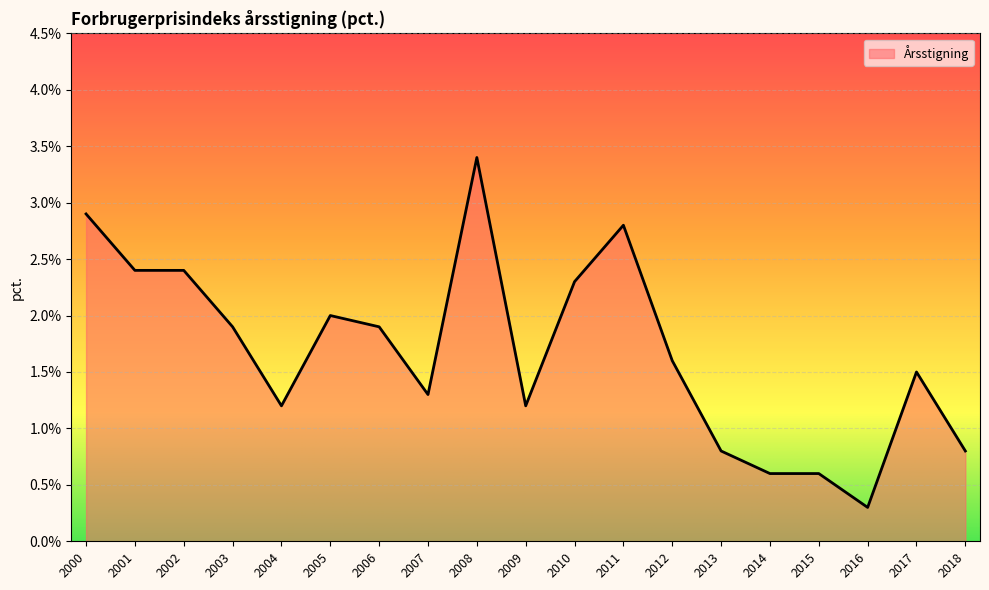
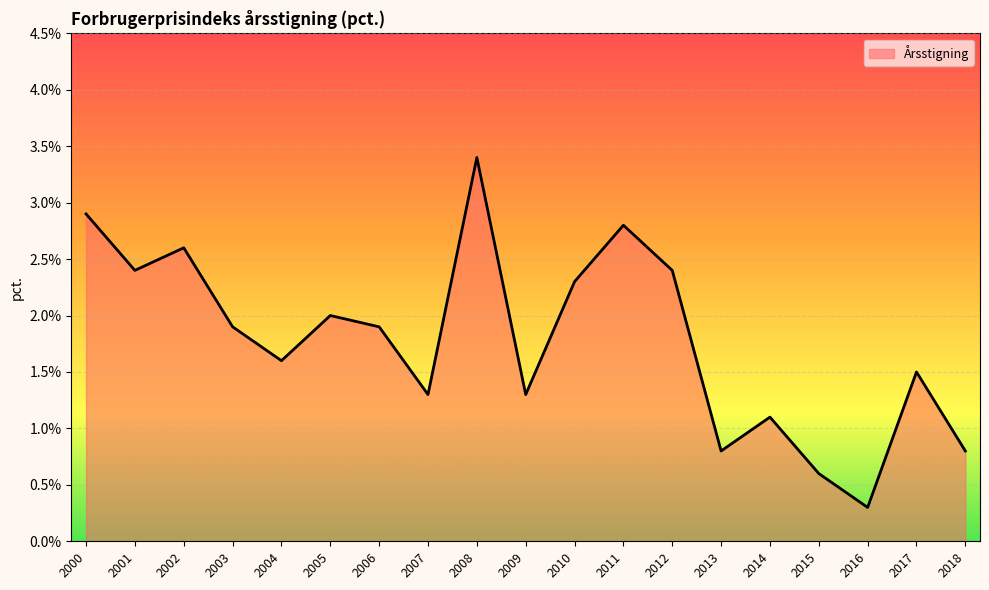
2002: 2.4% -> 2.6%
2004: 1.2% -> 1.6%
2009: 1.2% -> 1.3%
2012: 1.6% -> 2.4%
2014: 0.6% -> 1.1%
